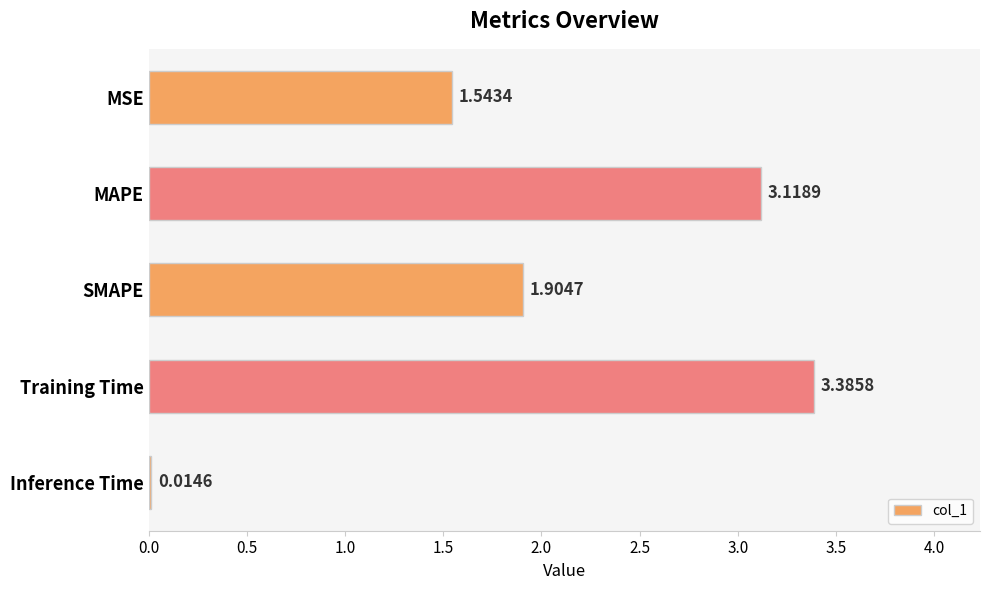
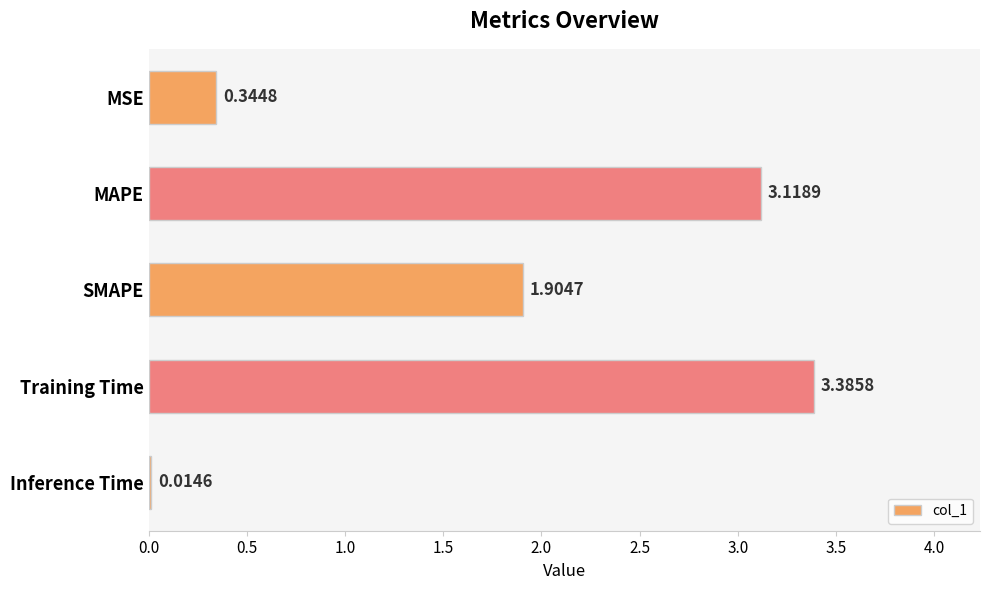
MSE: 1.5434 -> 0.3448
